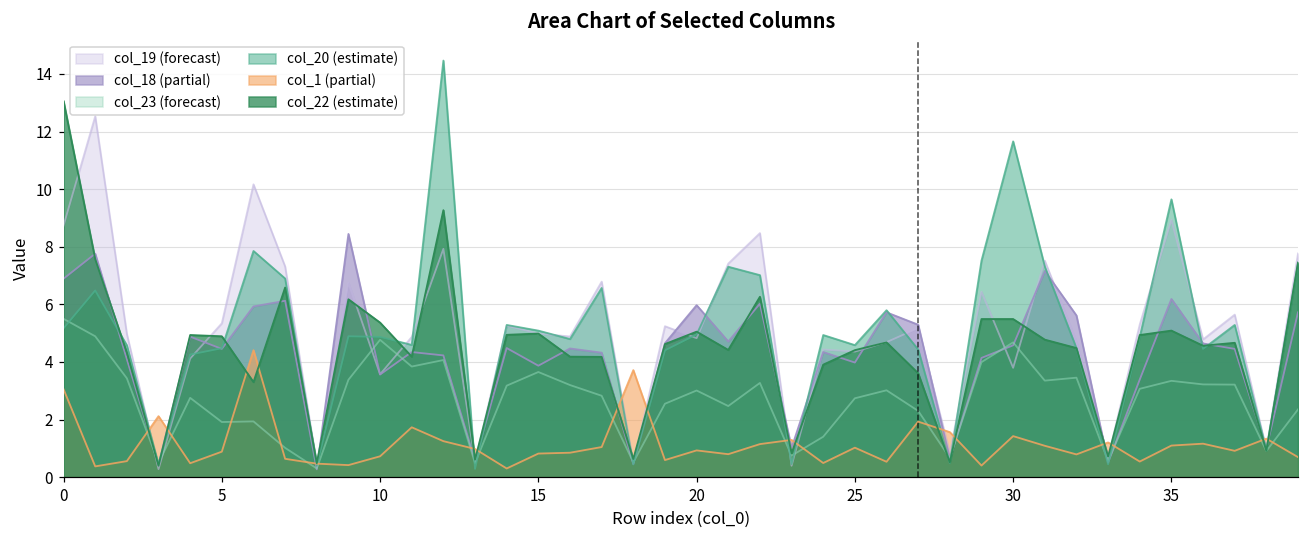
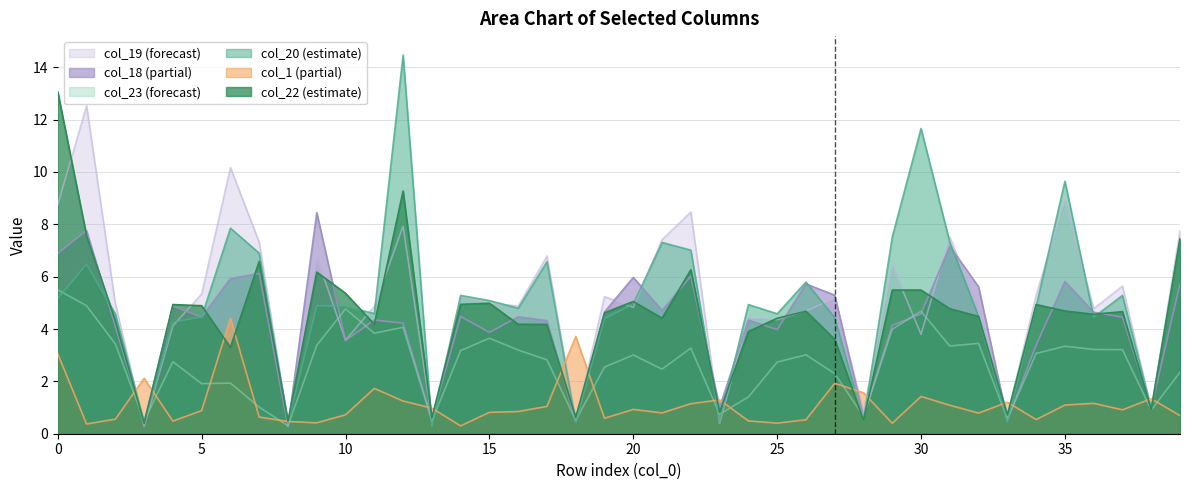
col_1 (partial), 25: 1.0 -> 0.4
col_18 (partial), 35: 6.2 -> 5.8
col_22 (estimate), 35: 5.1 -> 4.7
